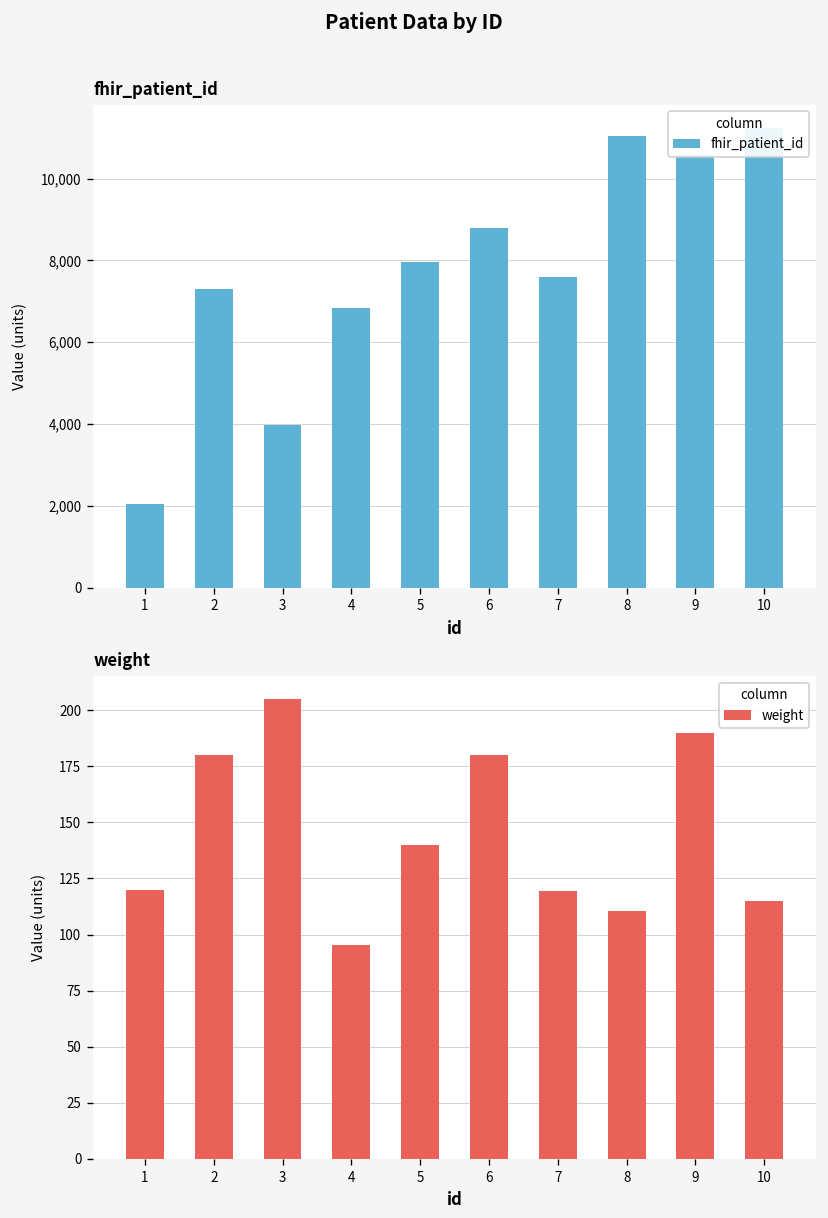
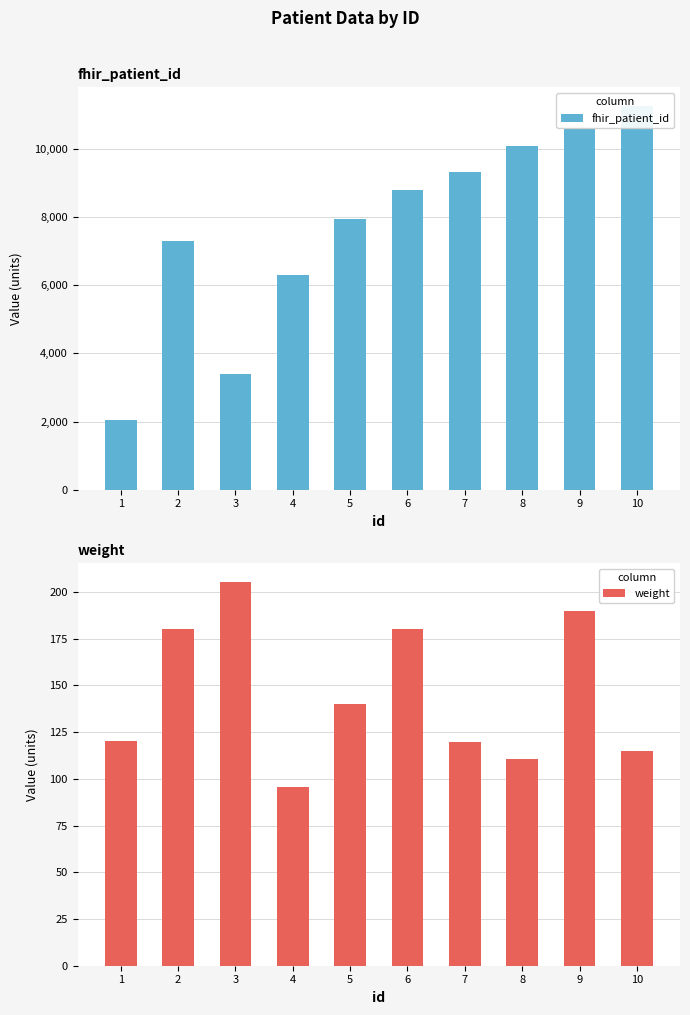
fhir_patient_id, 3: 4,000 -> 3,400
fhir_patient_id, 4: 6,800 -> 6,300
fhir_patient_id, 7: 7,600 -> 9,300
fhir_patient_id, 8: 11,000 -> 10,100
